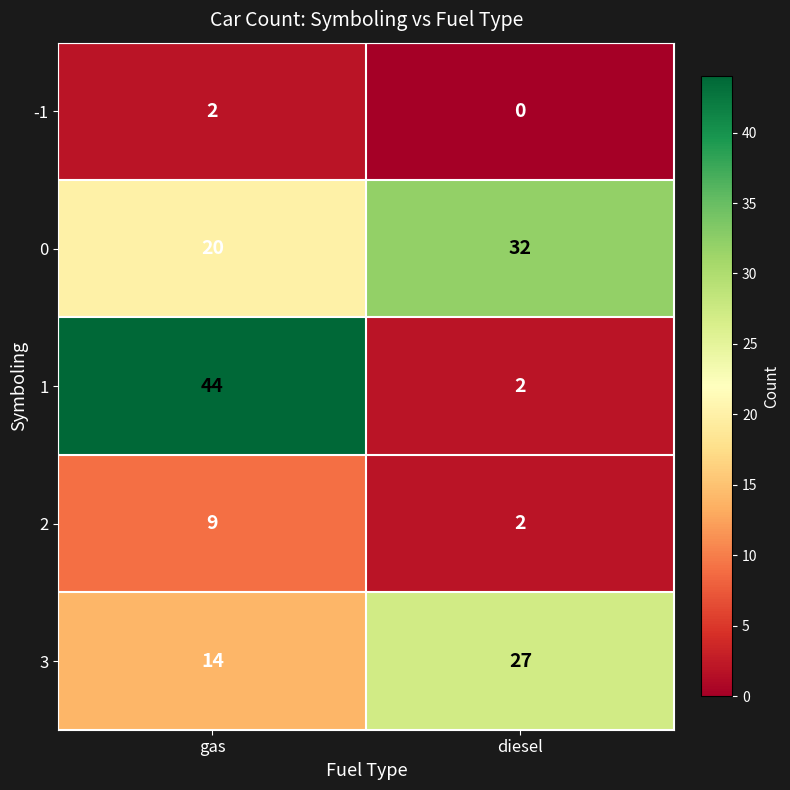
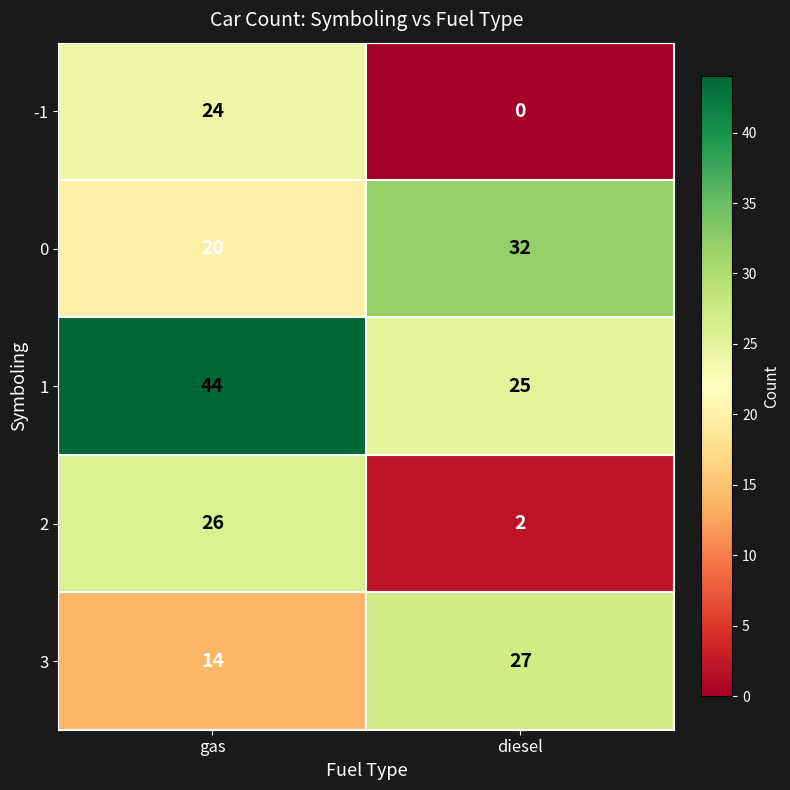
-1, gas: 2 -> 24
1, diesel: 2 -> 25
2, gas: 9 -> 26
